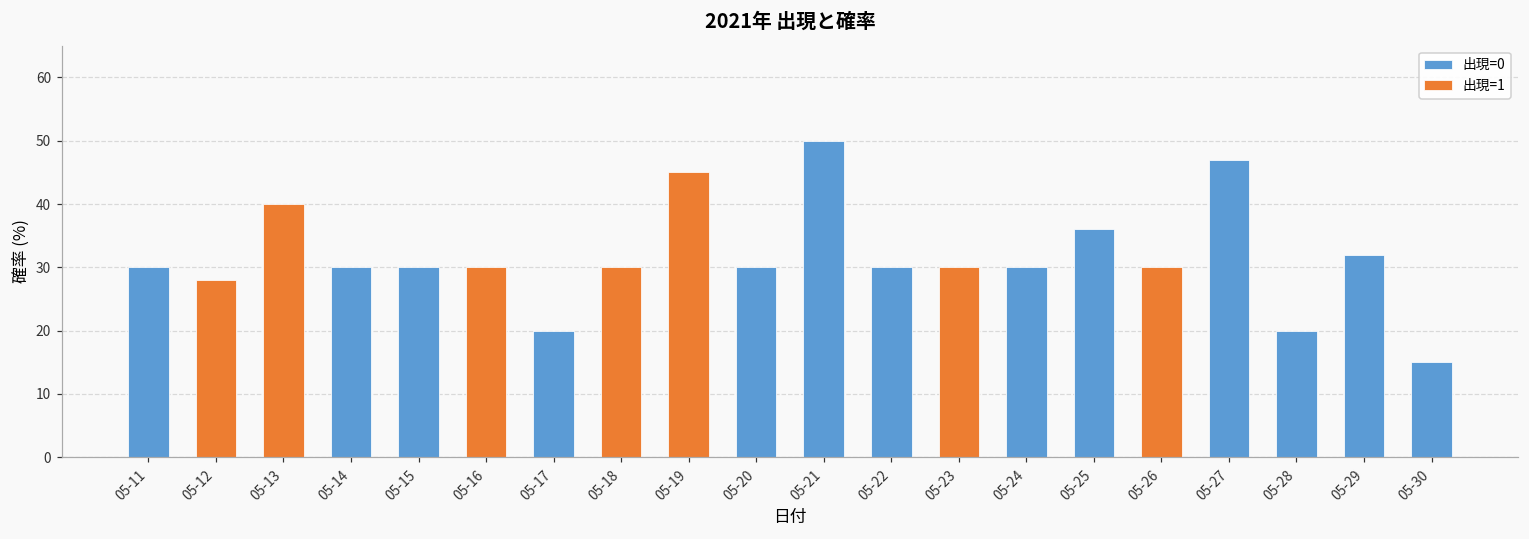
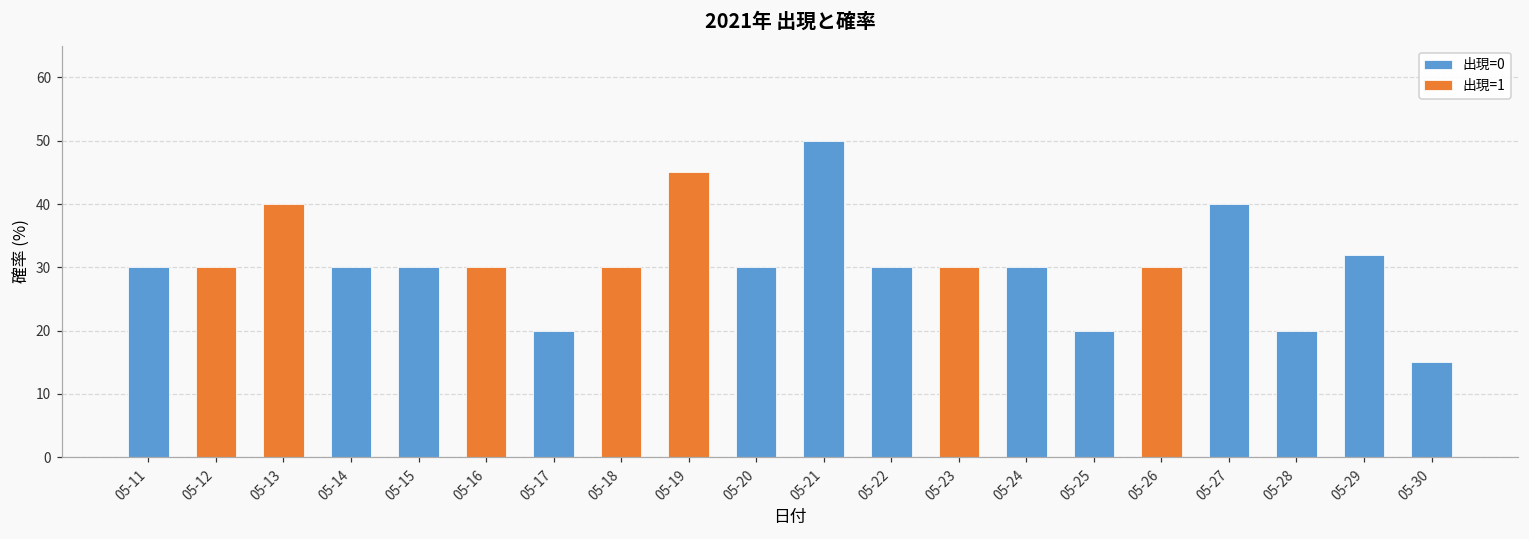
出現=1, 05-12: 28 -> 30
出現=0, 05-25: 36 -> 20
出現=0, 05-27: 47 -> 40
